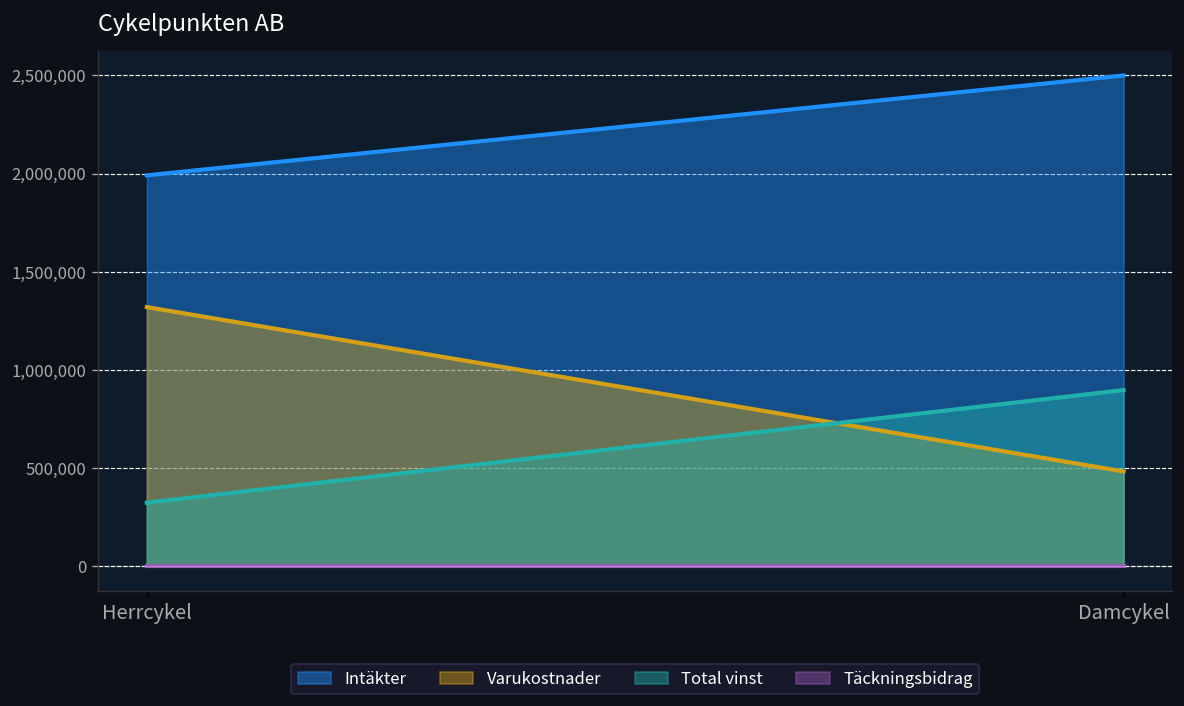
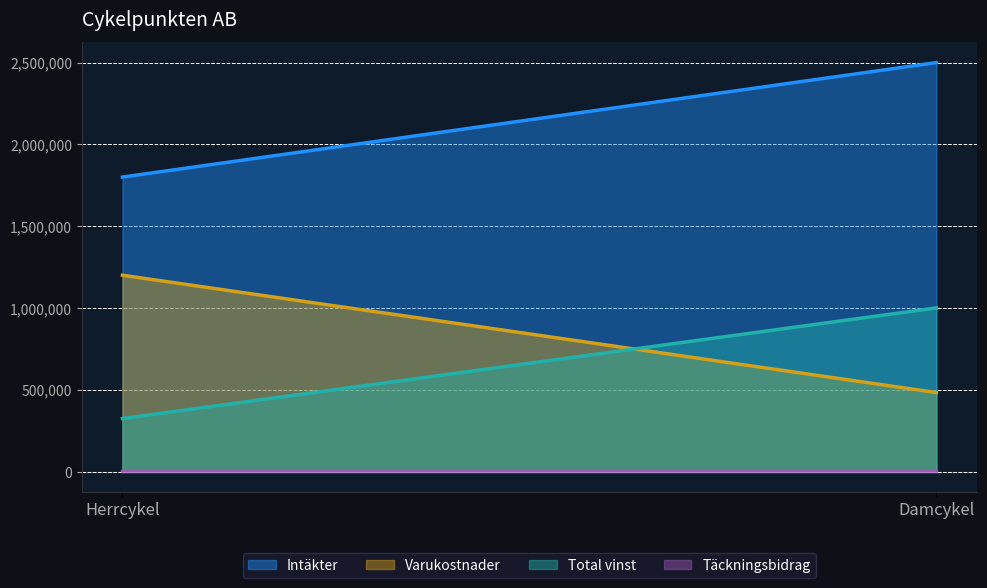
Intäkter, Herrcykel: 1,990,000 -> 1,800,000
Varukostnader, Herrcykel: 1,320,000 -> 1,200,000
Total vinst, Damcykel: 900,000 -> 1,000,000
